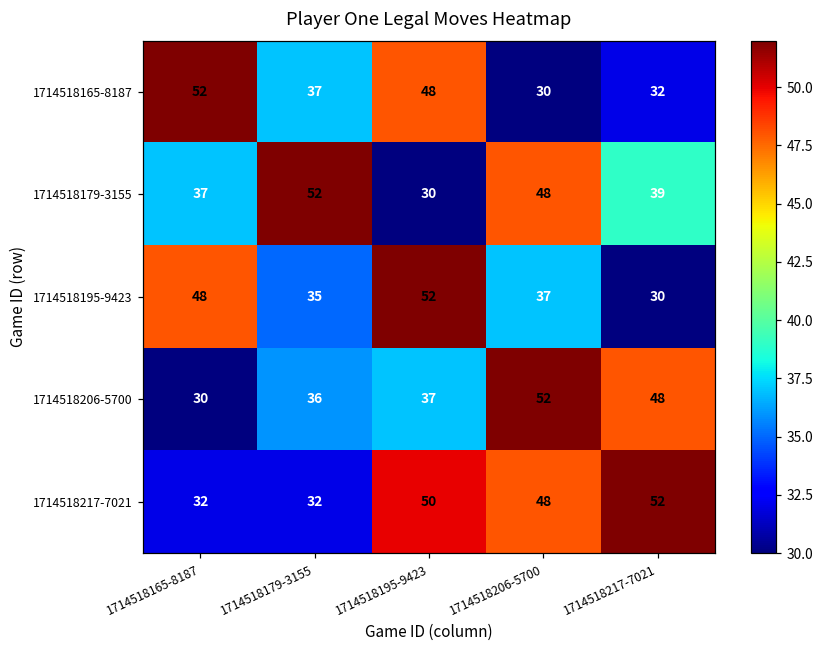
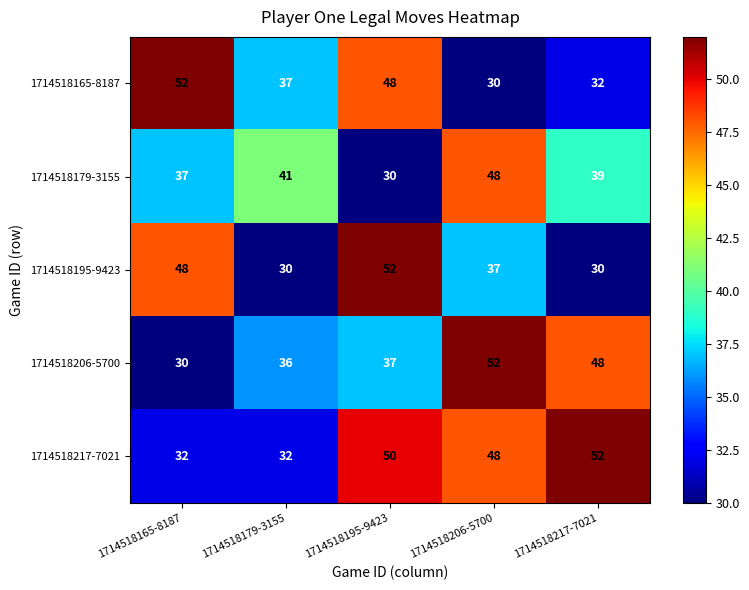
1714518179-3155, 1714518179-3155: 52 -> 41
1714518195-9423, 1714518179-3155: 35 -> 30
